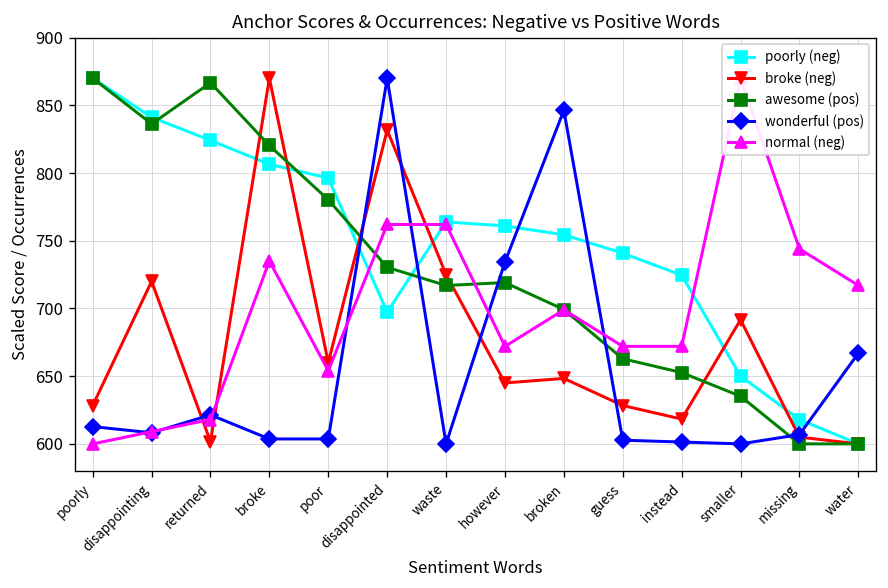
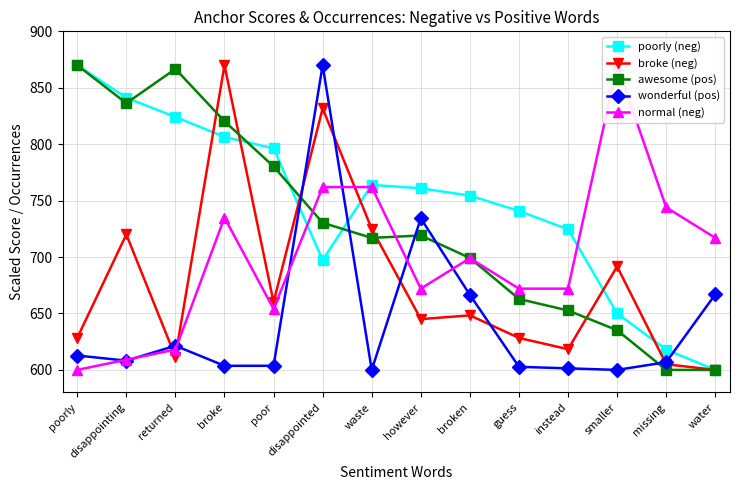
broke (neg), returned: 602 -> 612
wonderful (pos), broken: 846 -> 666
